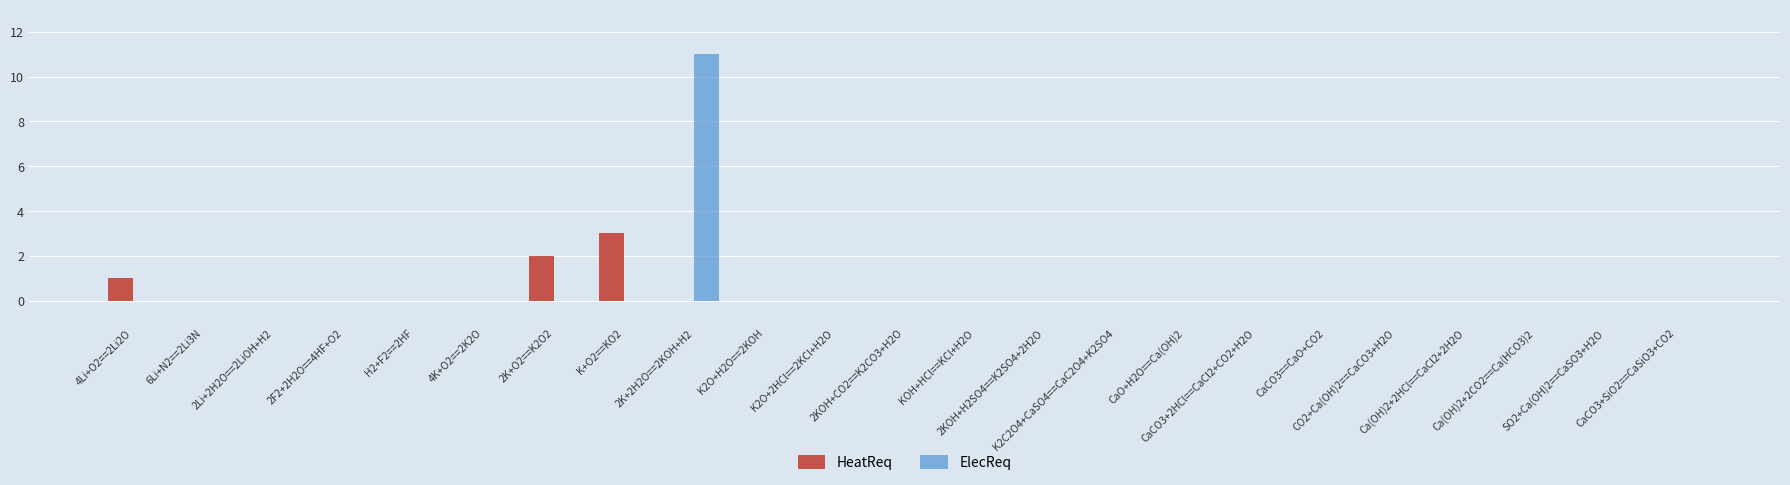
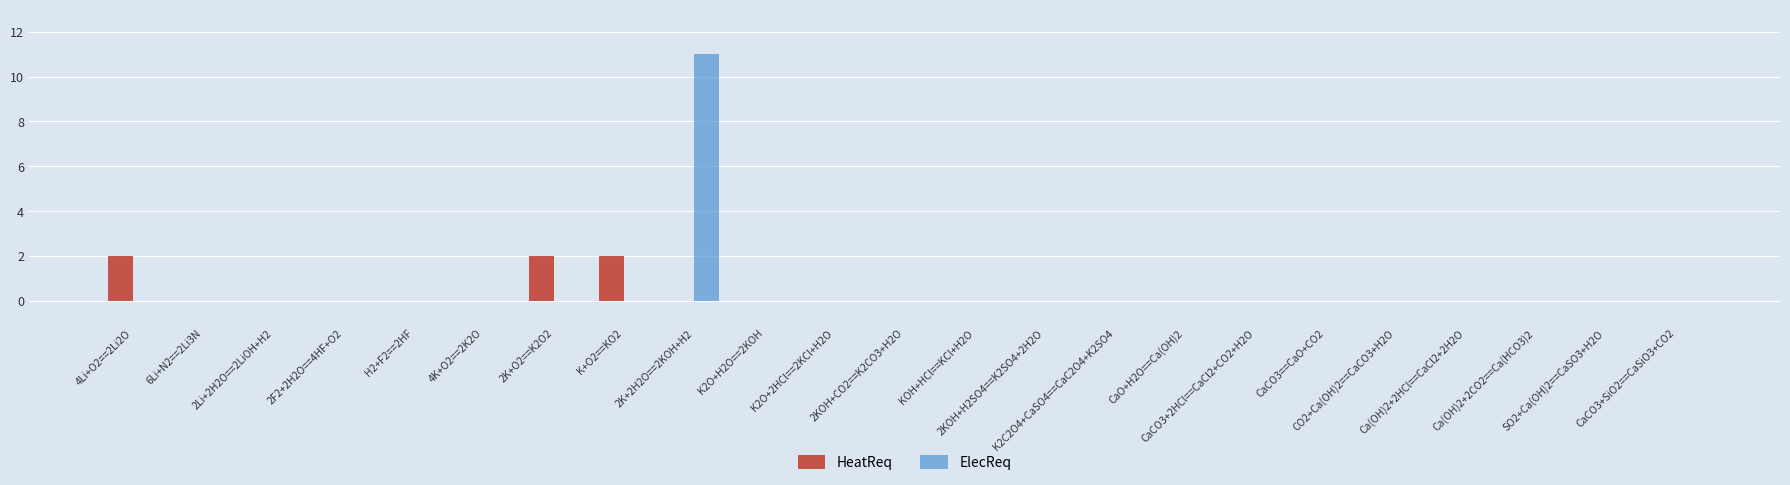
HeatReq, 4Li+O2==2Li2O: 1 -> 2
HeatReq, K+O2==KO2: 3 -> 2
